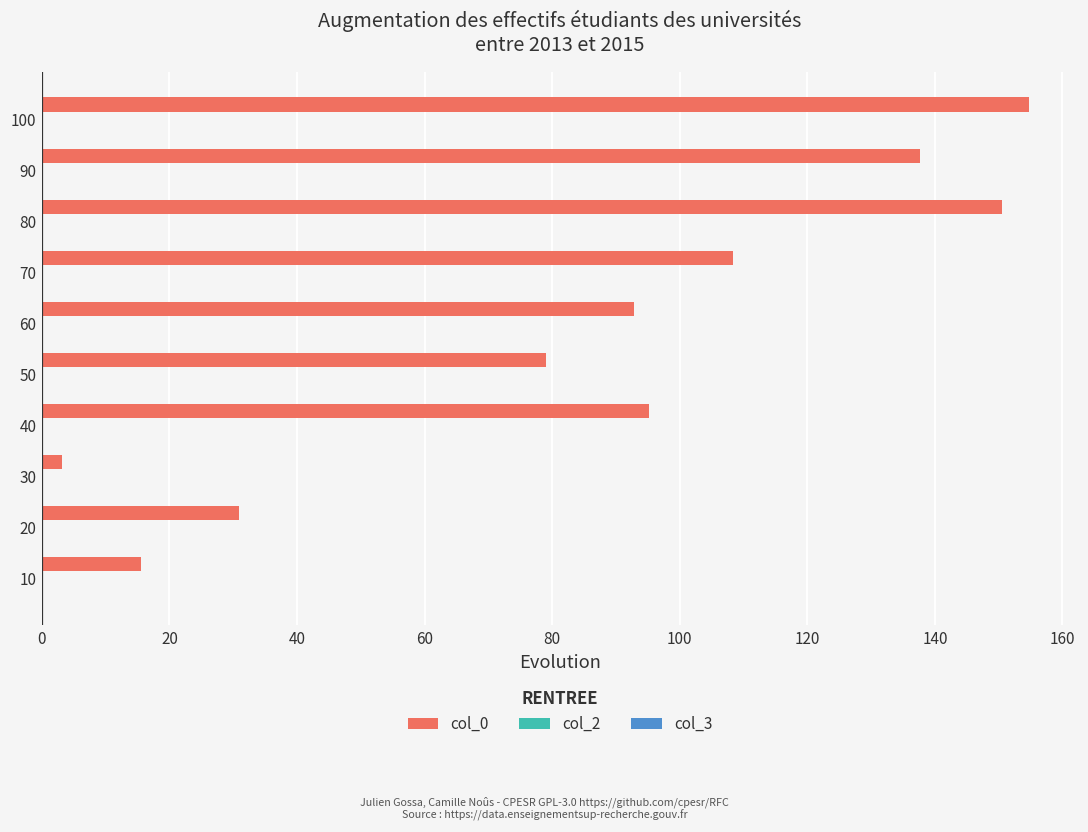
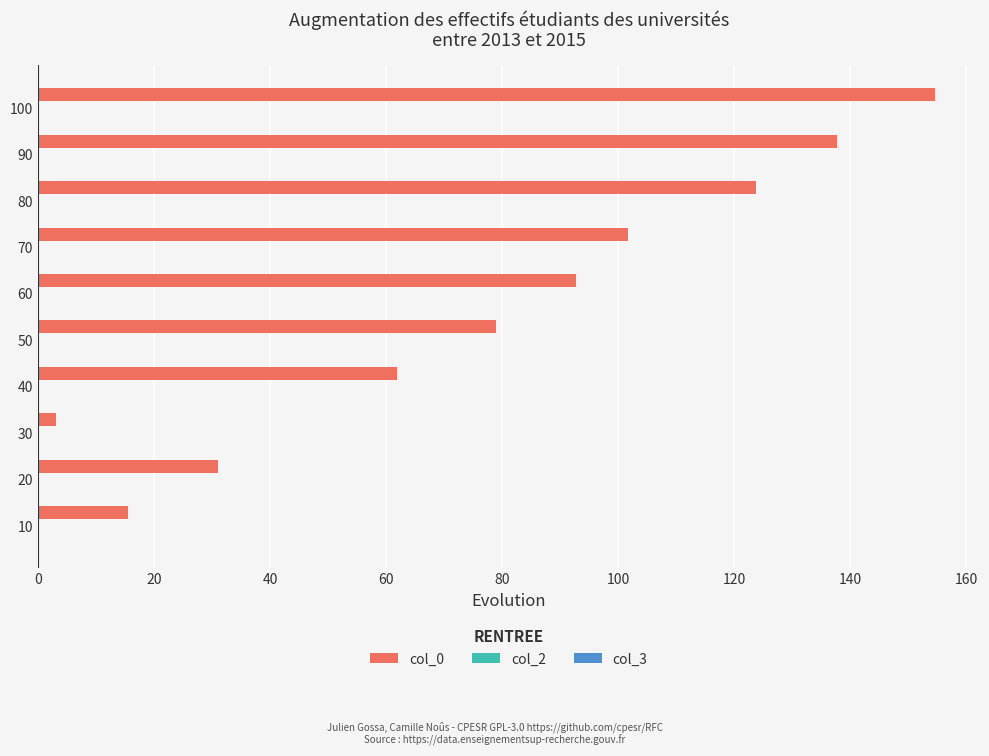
col_0, 80: 151 -> 124
col_0, 70: 108 -> 102
col_0, 40: 95 -> 62
